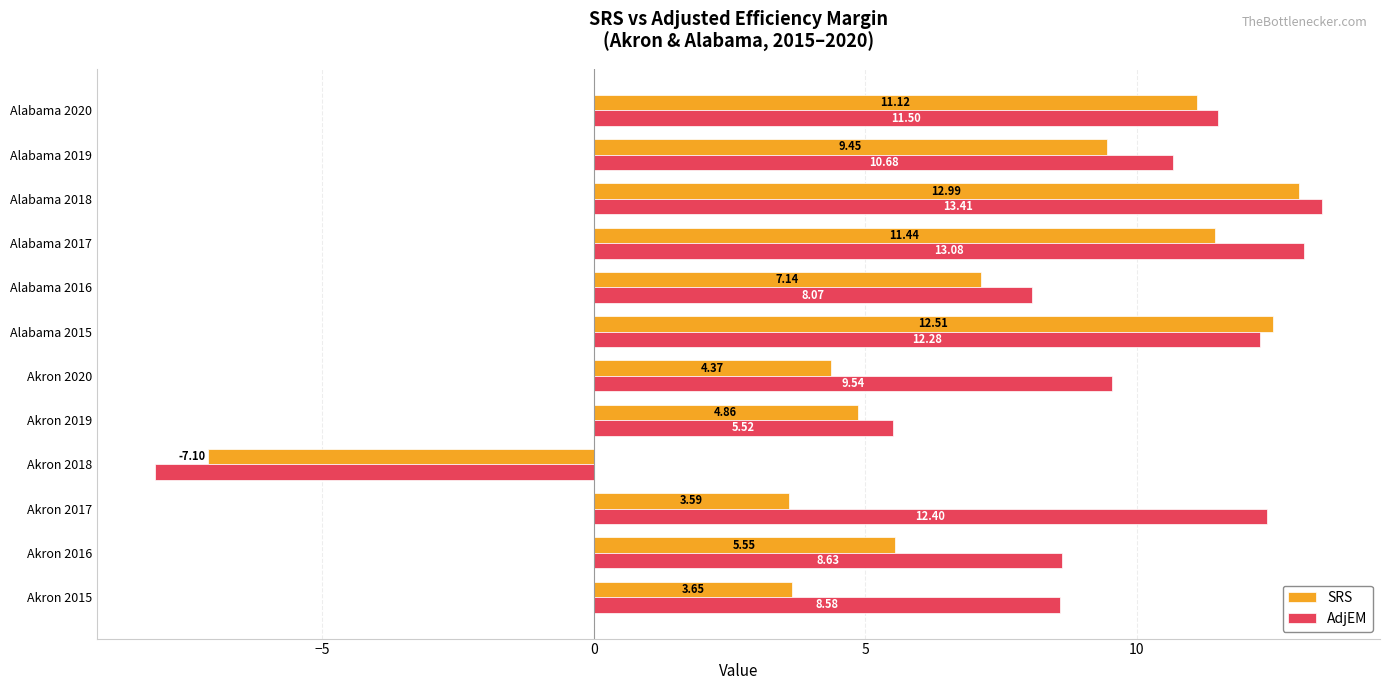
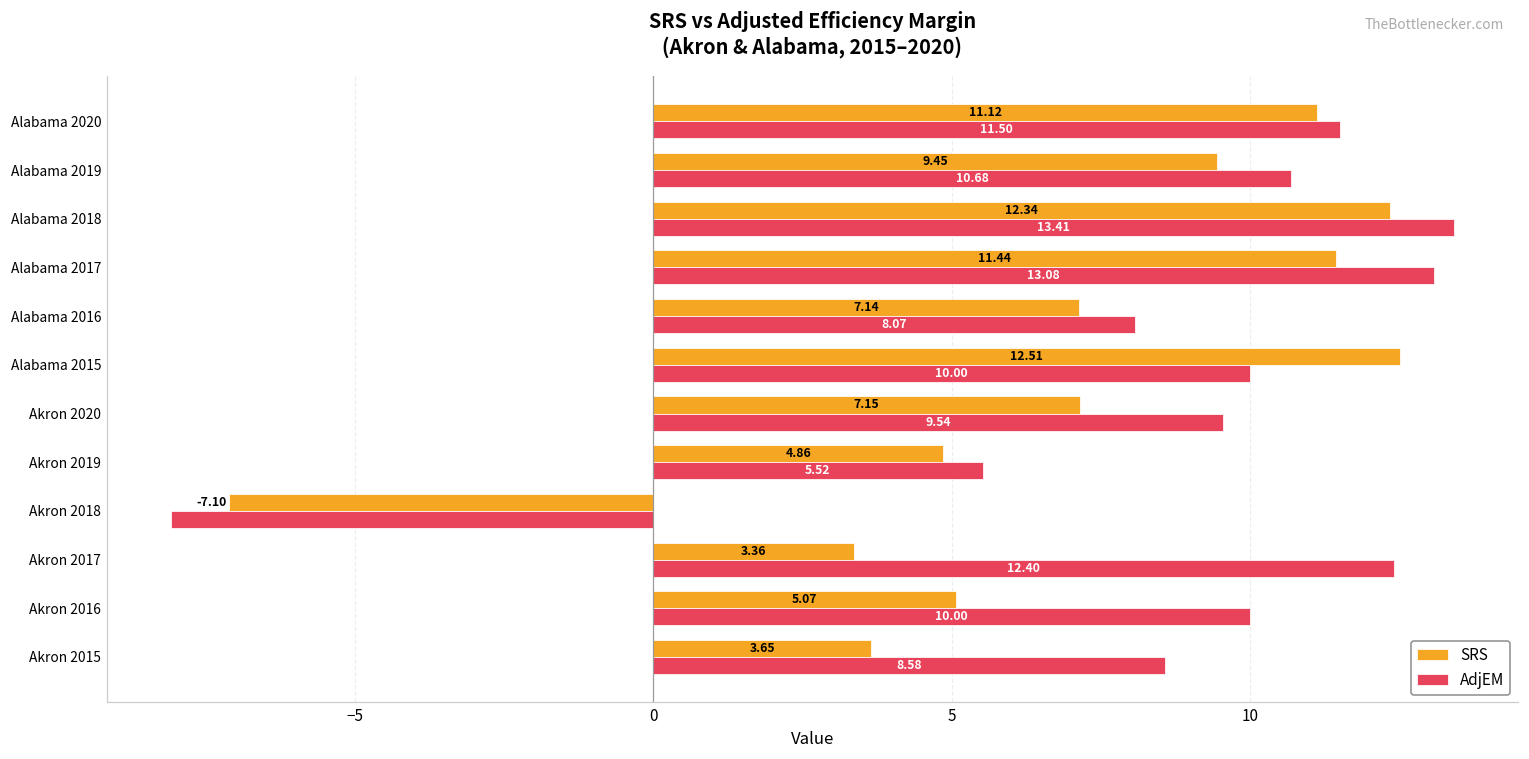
SRS, Alabama 2018: 12.99 -> 12.34
AdjEM, Alabama 2015: 12.28 -> 10.00
SRS, Akron 2020: 4.37 -> 7.15
SRS, Akron 2017: 3.59 -> 3.36
SRS, Akron 2016: 5.55 -> 5.07
AdjEM, Akron 2016: 8.63 -> 10.00
